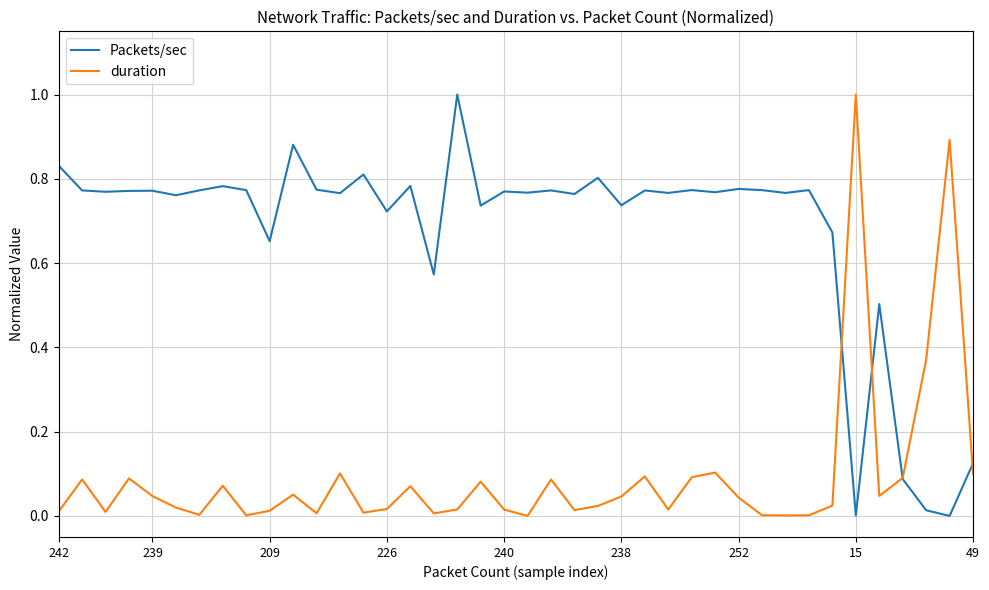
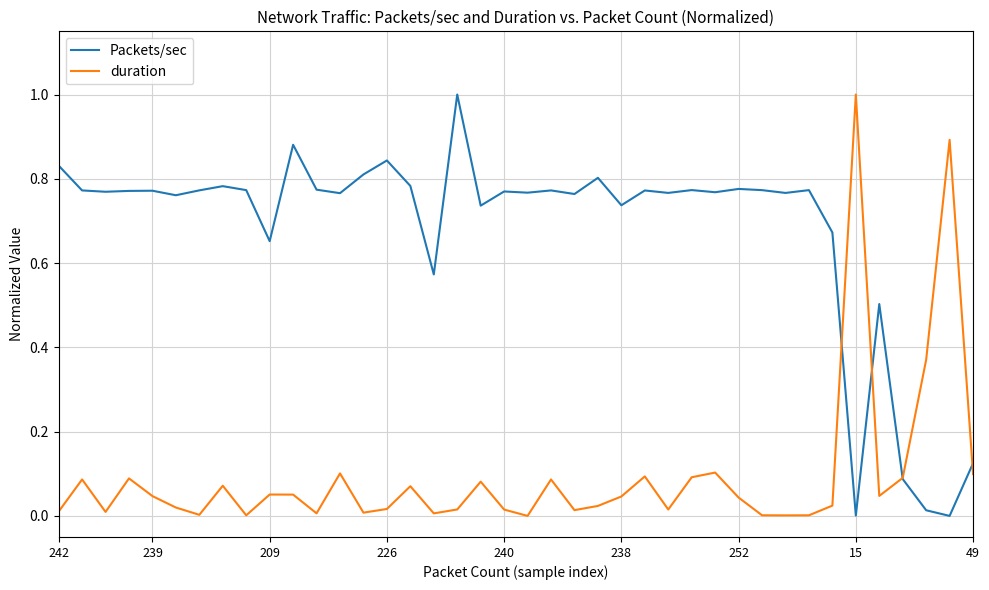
duration, 209: 0.01 -> 0.05
Packets/sec, 226: 0.72 -> 0.84
